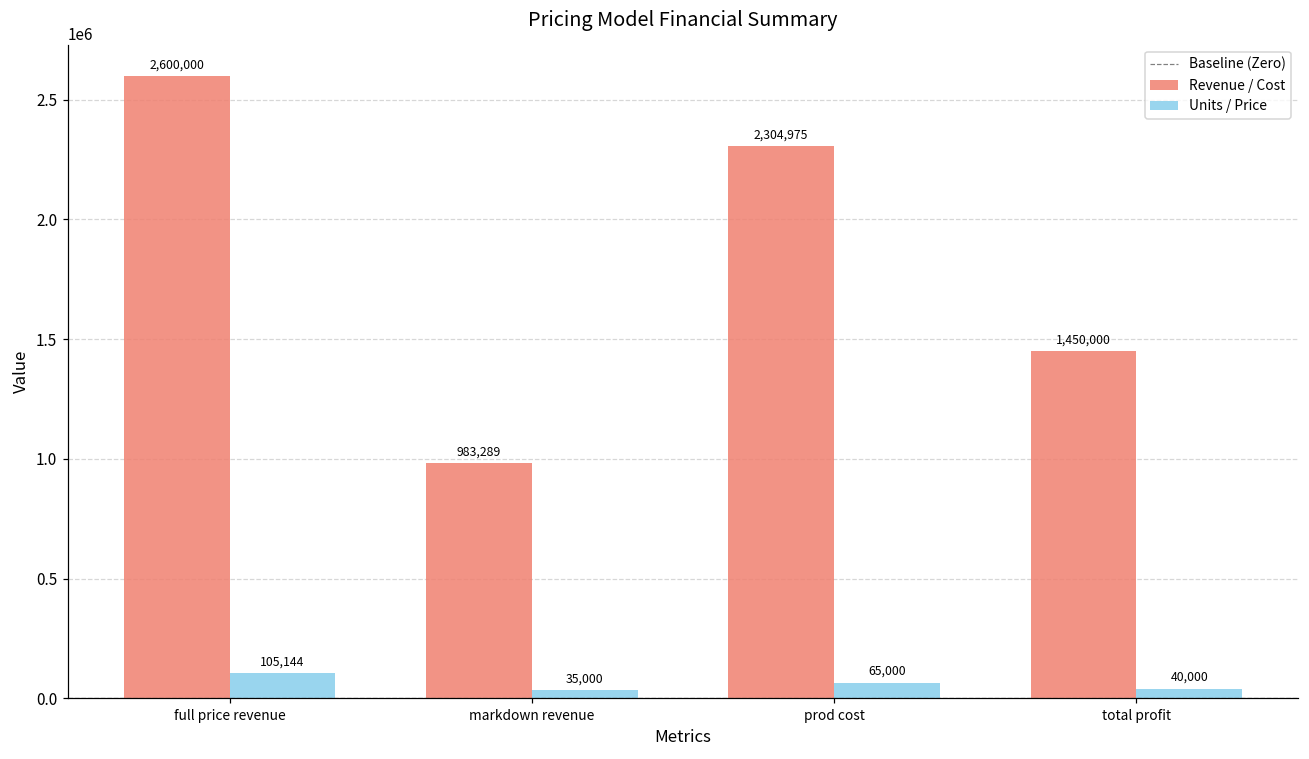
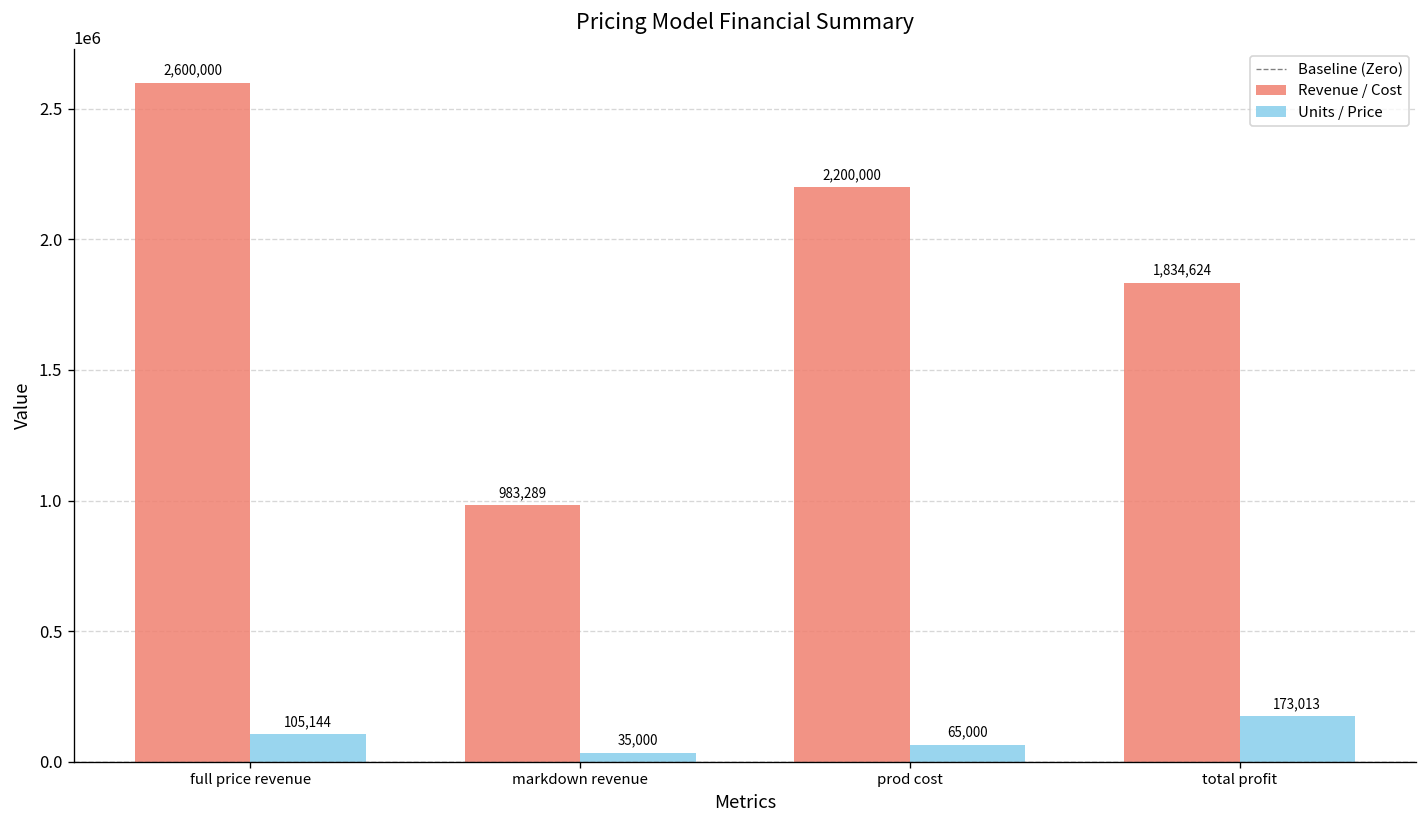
Revenue / Cost, prod cost: 2,304,975 -> 2,200,000
Revenue / Cost, total profit: 1,450,000 -> 1,834,624
Units / Price, total profit: 40,000 -> 173,013
